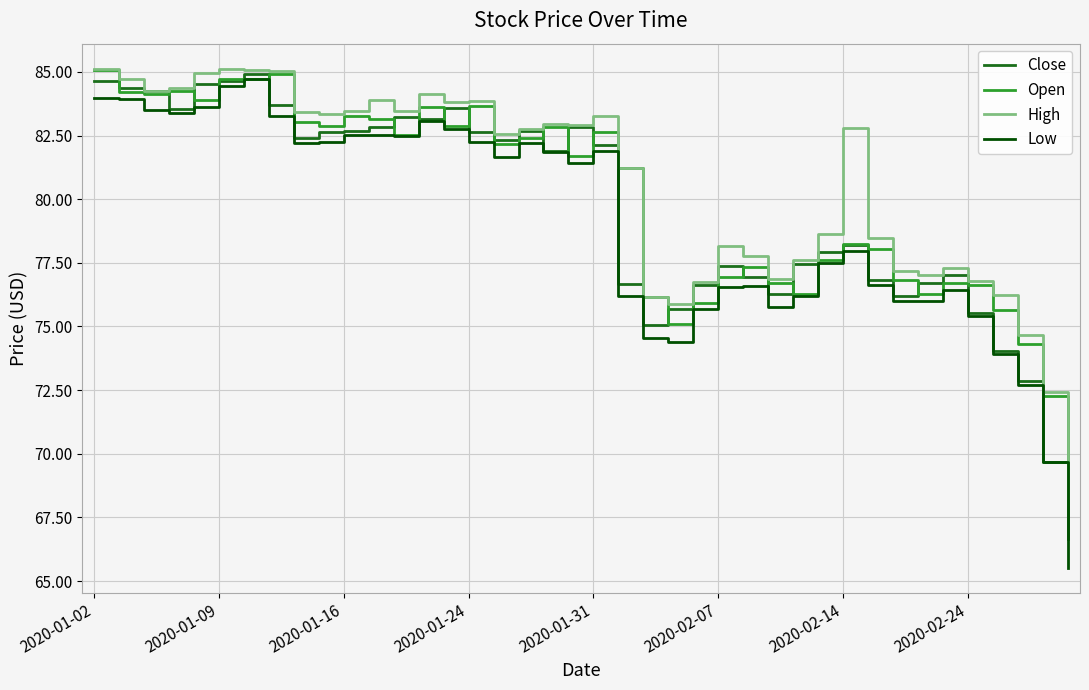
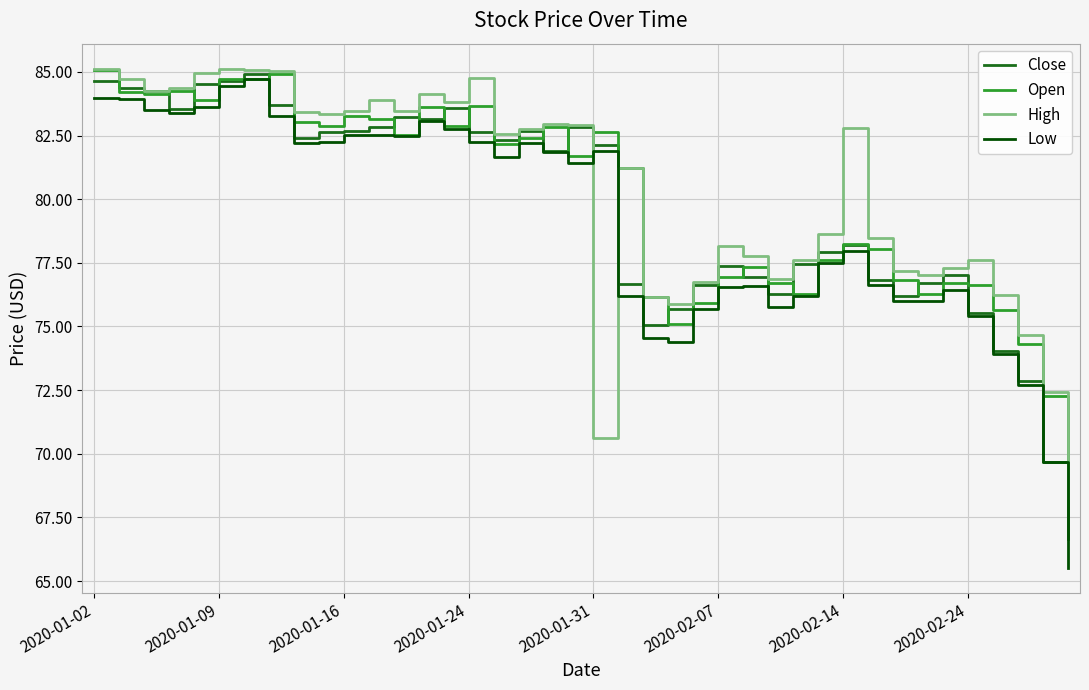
High, 2020-01-24: 83.8 -> 84.8
High, 2020-01-31: 83.3 -> 70.6
High, 2020-02-24: 76.8 -> 77.6
